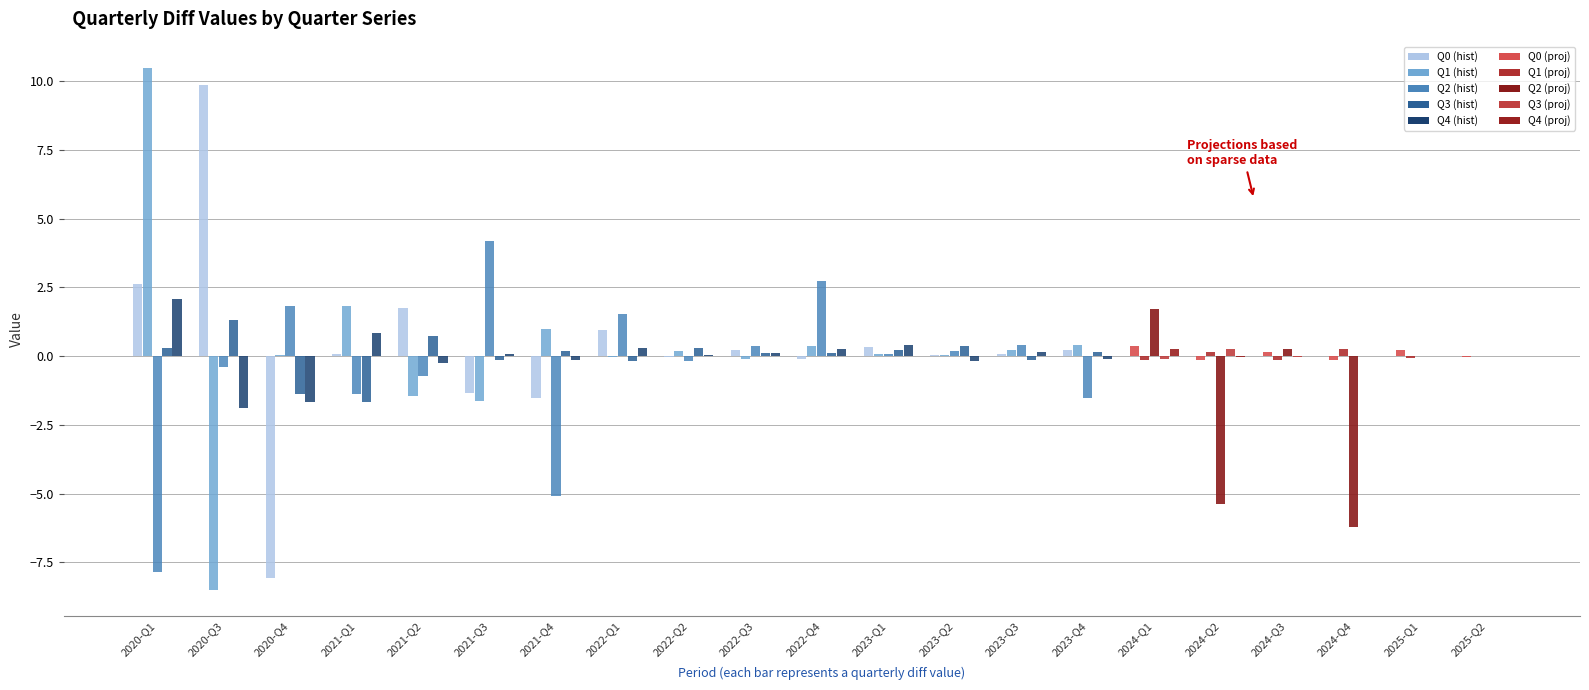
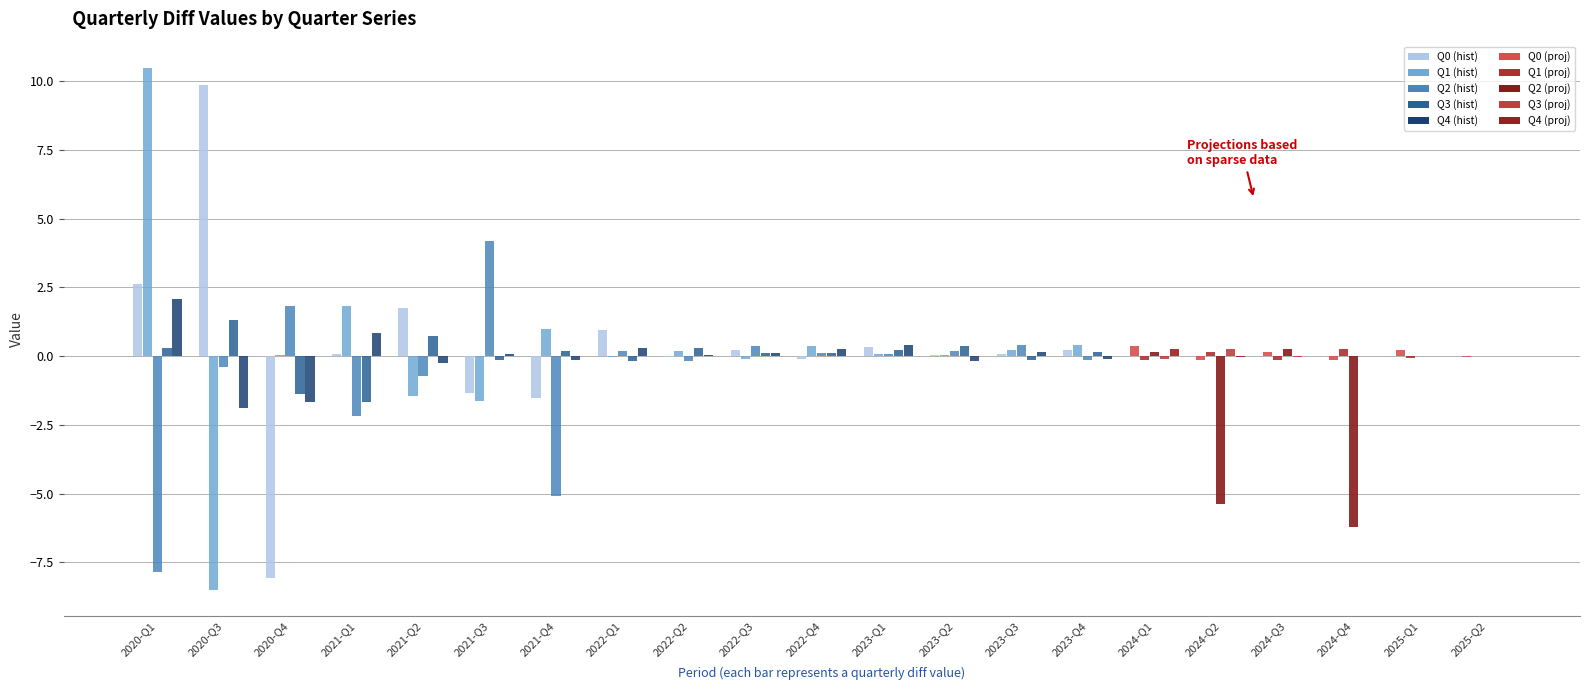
2021-Q1: -1.4 -> -2.2
2022-Q1: 1.5 -> 0.2
2022-Q4: 2.7 -> 0.1
2023-Q4: -1.5 -> -0.1
2024-Q1: 1.7 -> 0.1
